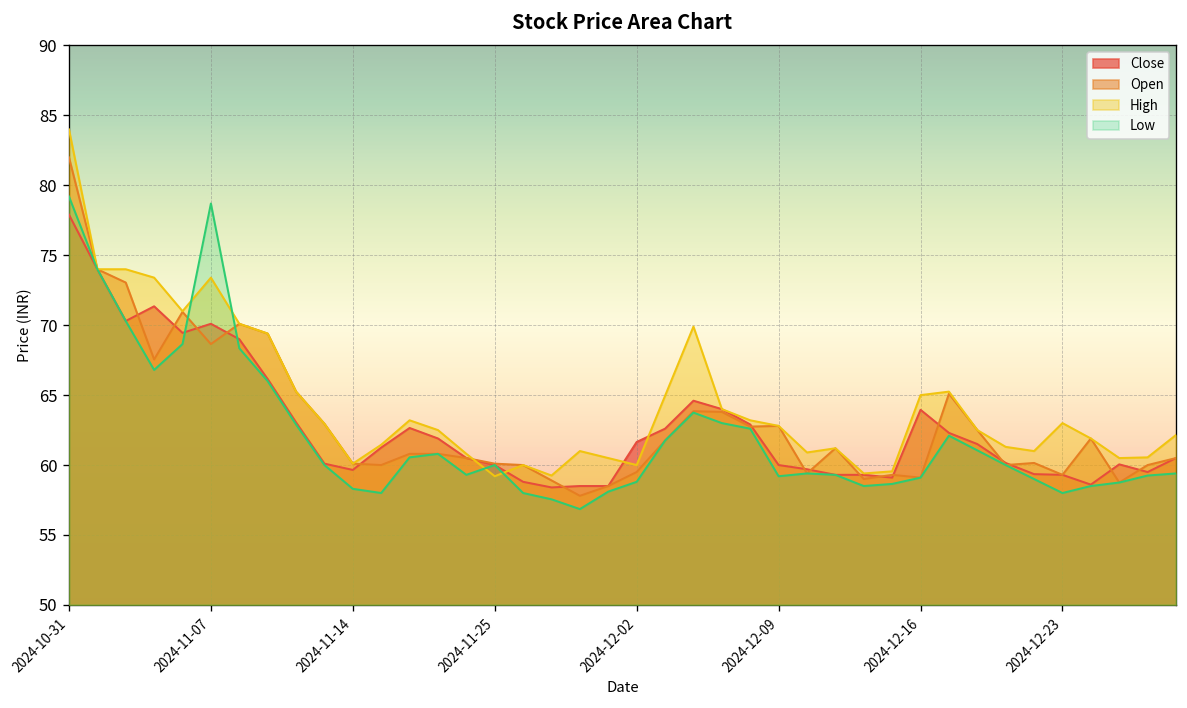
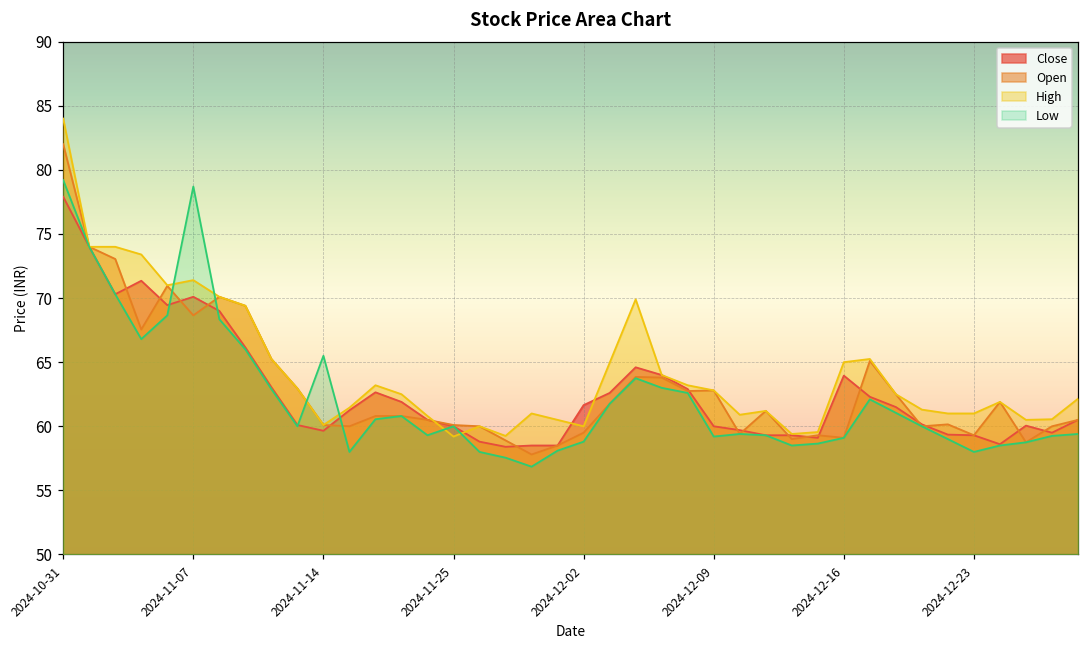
High, 2024-11-07: 73.4 -> 71.4
Low, 2024-11-14: 58.3 -> 65.5
High, 2024-12-23: 63 -> 61
